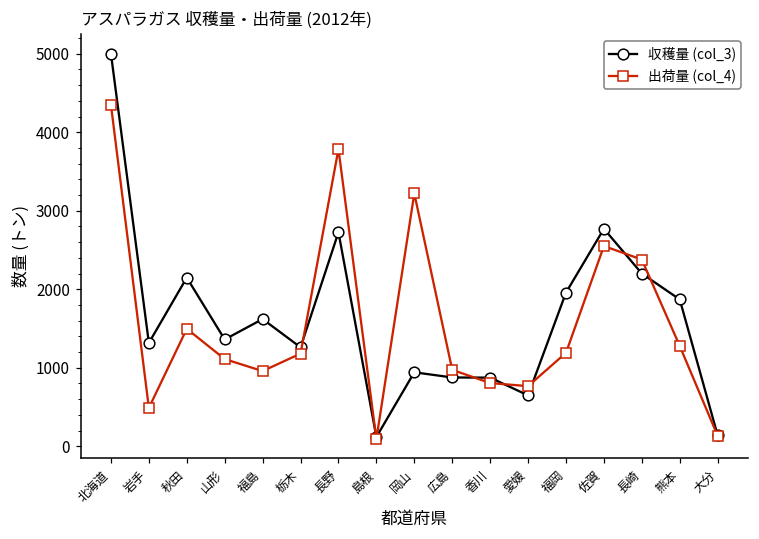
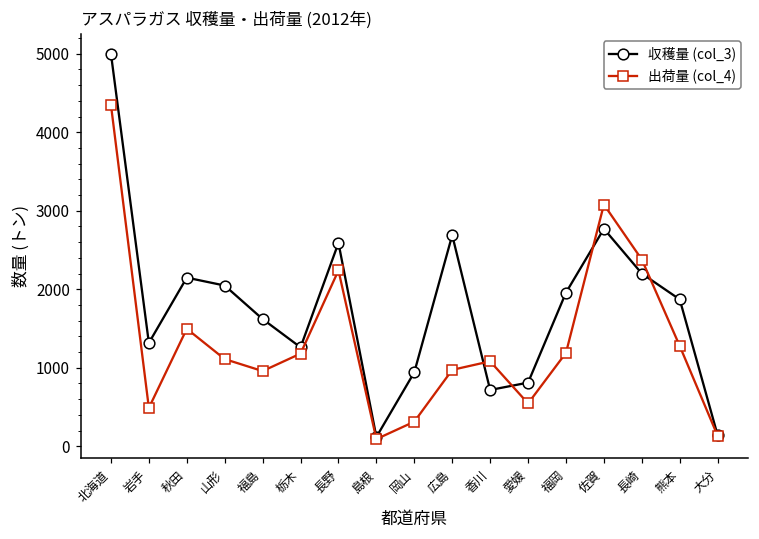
収穫量 (col_3), 山形: 1400 -> 2000
収穫量 (col_3), 長野: 2700 -> 2600
出荷量 (col_4), 長野: 3800 -> 2200
出荷量 (col_4), 岡山: 3200 -> 300
収穫量 (col_3), 広島: 900 -> 2700
収穫量 (col_3), 香川: 900 -> 700
出荷量 (col_4), 香川: 800 -> 1100
収穫量 (col_3), 愛媛: 600 -> 800
出荷量 (col_4), 愛媛: 800 -> 500
出荷量 (col_4), 佐賀: 2600 -> 3100
